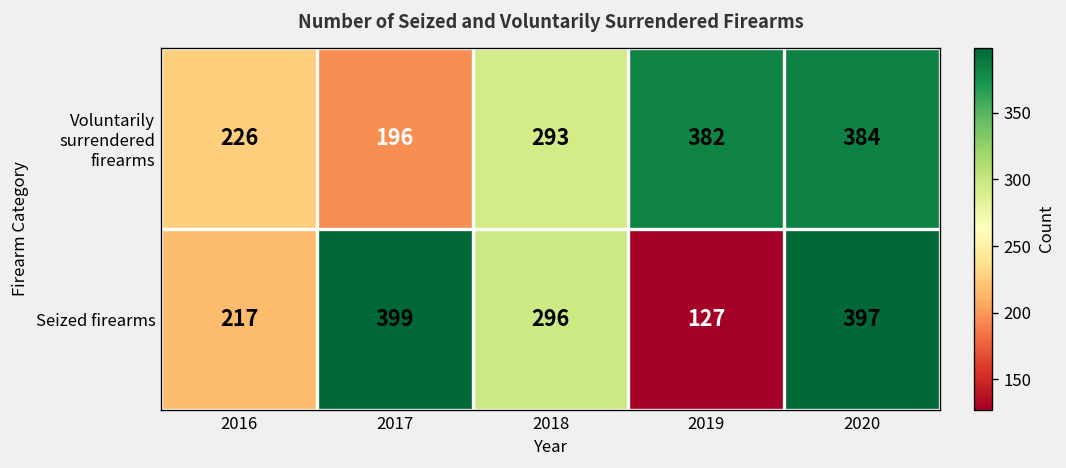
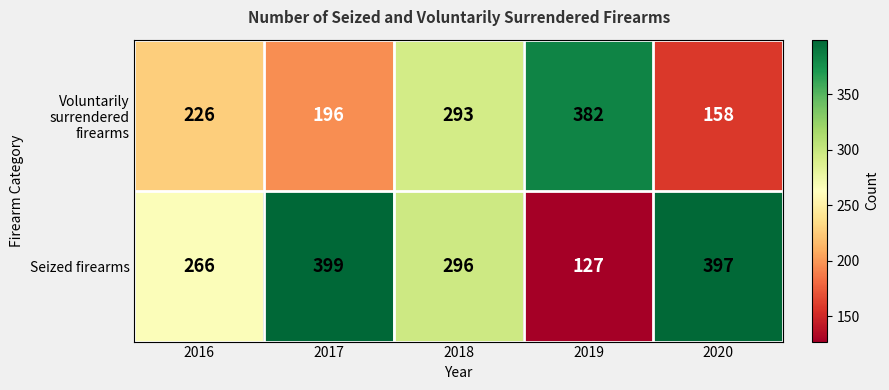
Voluntarily surrendered firearms, 2020: 384 -> 158
Seized firearms, 2016: 217 -> 266
